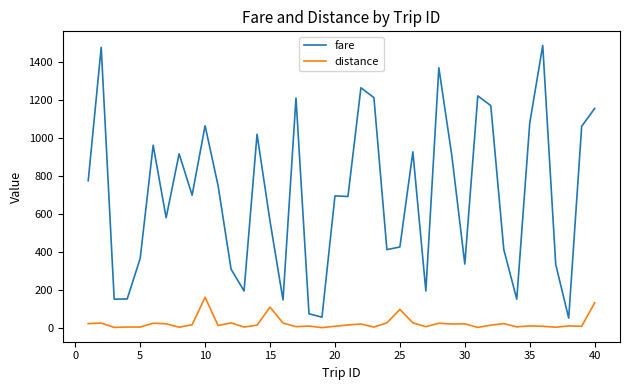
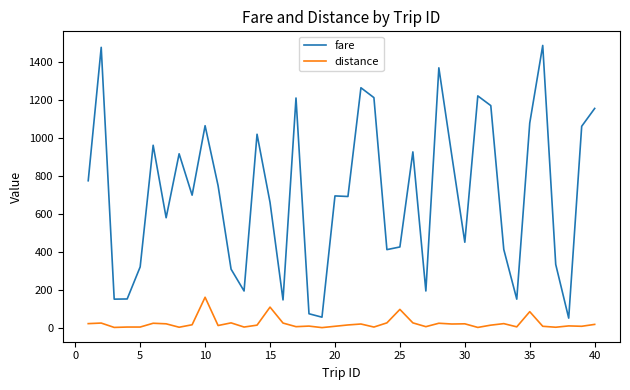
fare, 5: 370 -> 320
fare, 15: 560 -> 660
fare, 30: 340 -> 450
distance, 35: 10 -> 90
distance, 40: 130 -> 20
